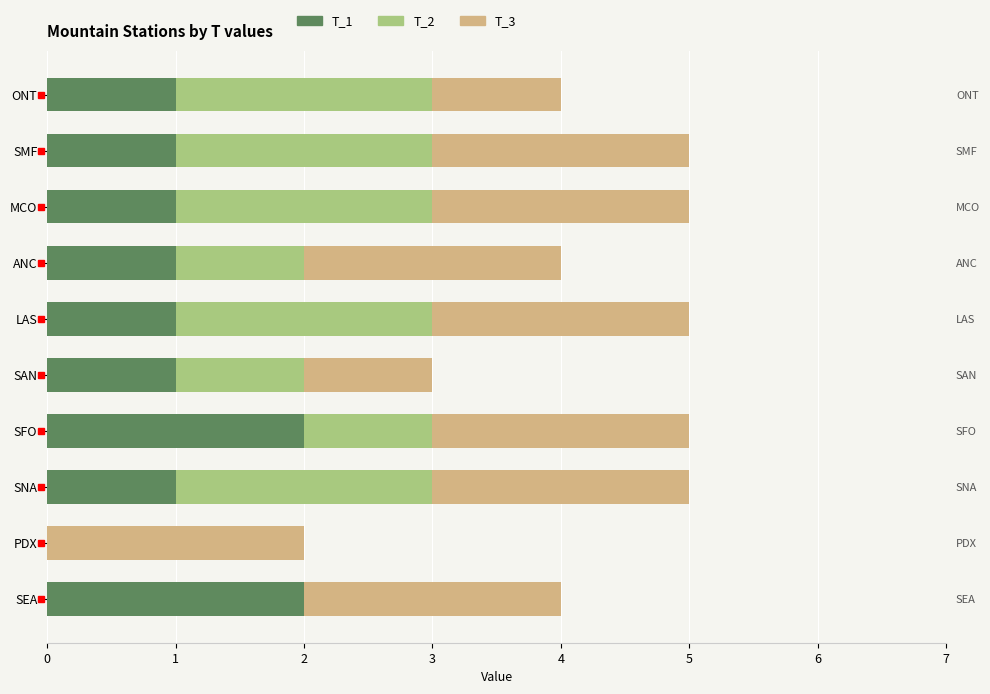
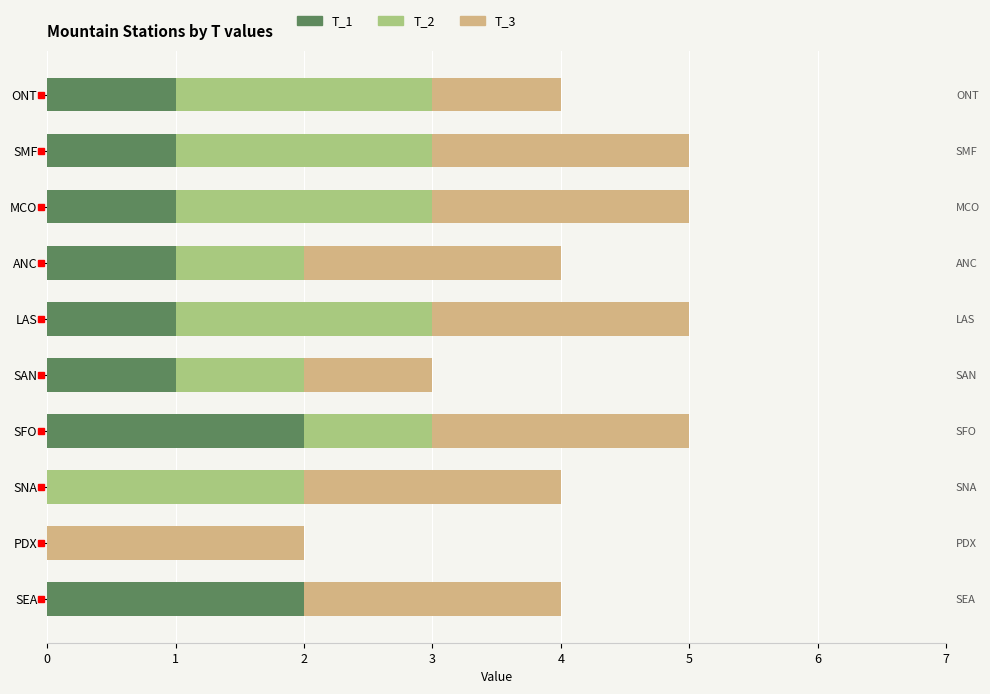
T_1, SNA: 1 -> 0
